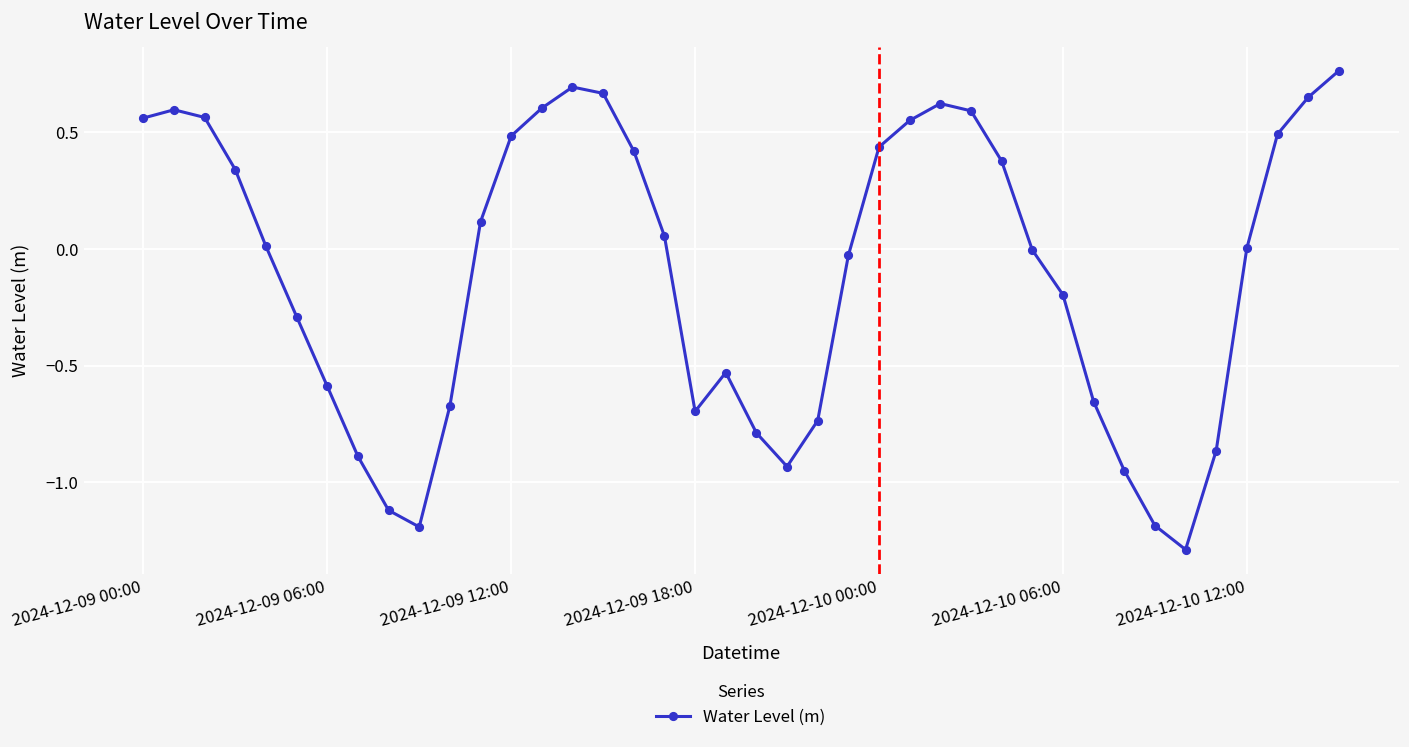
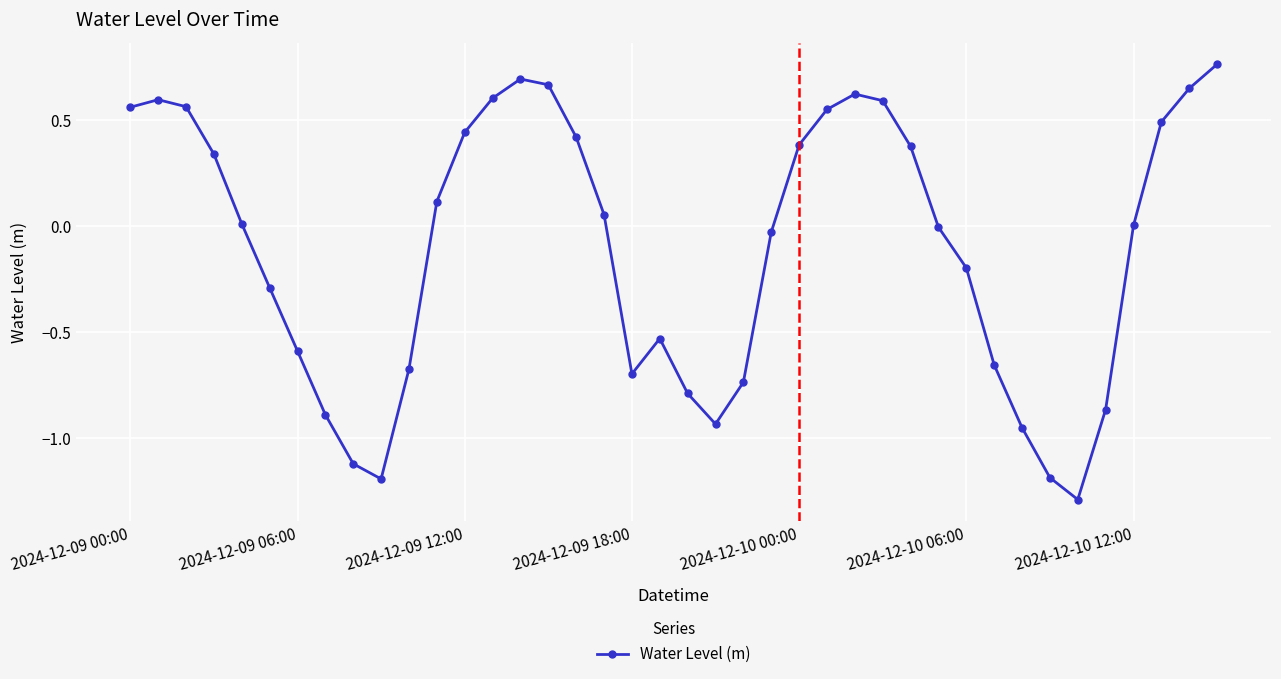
2024-12-09 12:00: 0.48 -> 0.44
2024-12-10 00:00: 0.44 -> 0.38
